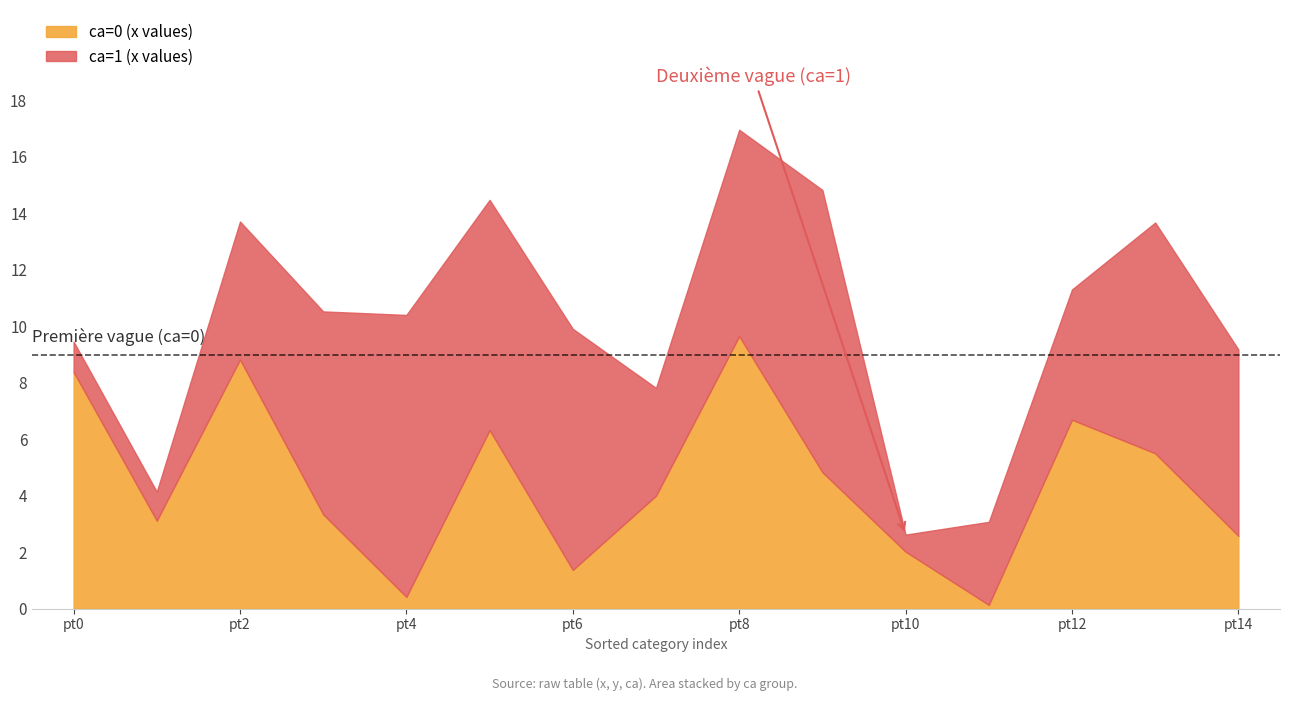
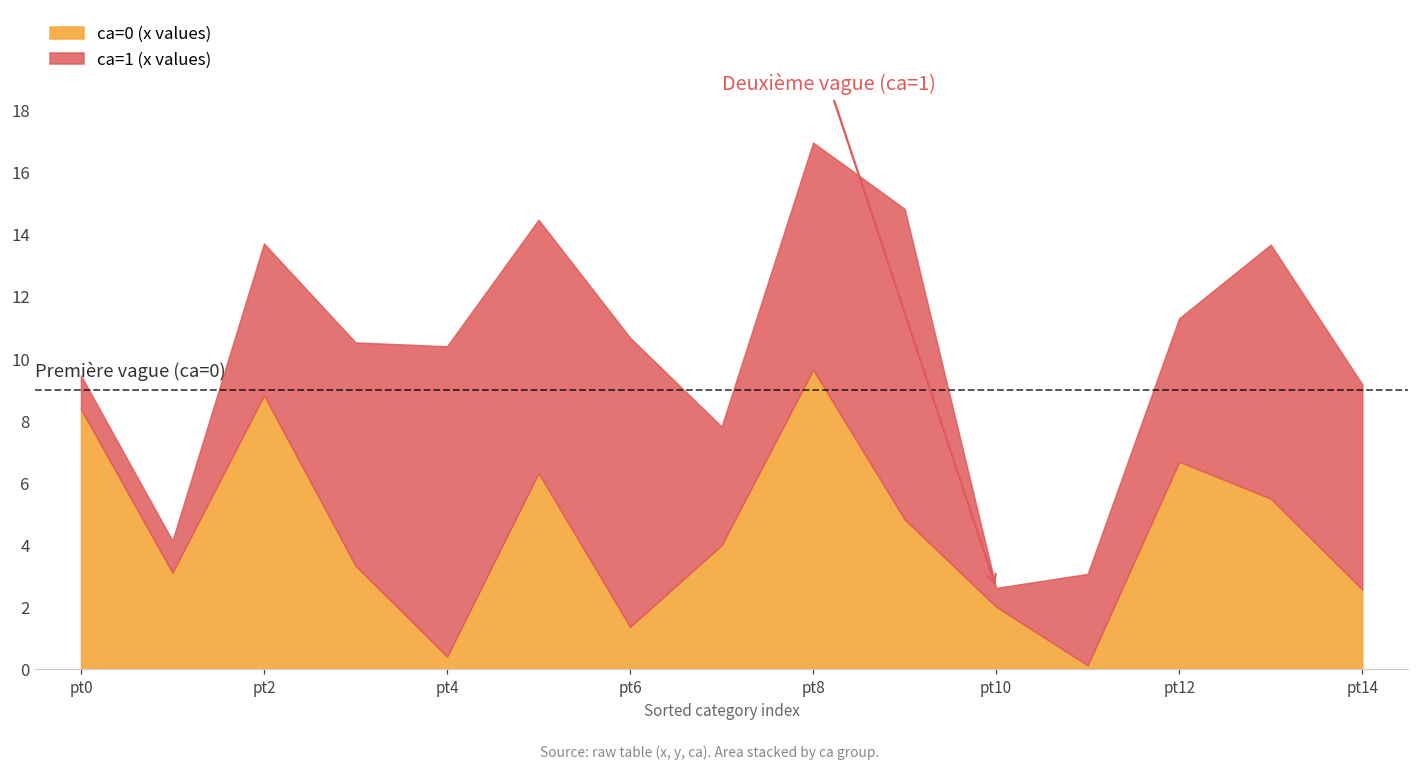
ca=1 (x values), pt6: 8.5 -> 9.3
